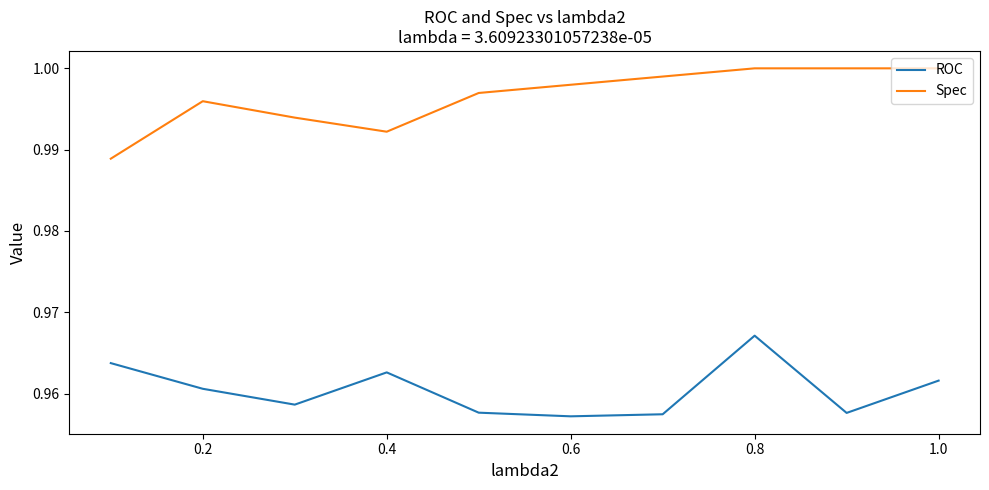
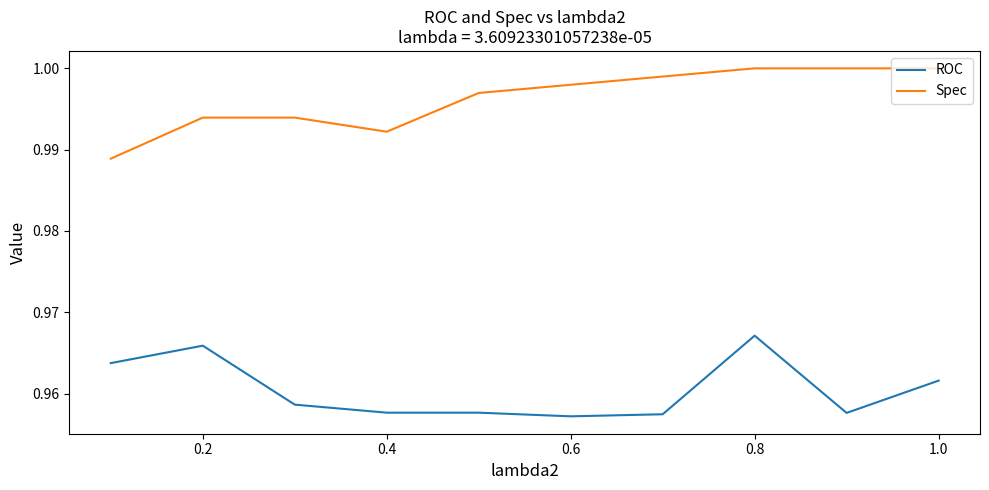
ROC, 0.2: 0.961 -> 0.966
Spec, 0.2: 0.996 -> 0.994
ROC, 0.4: 0.963 -> 0.958
